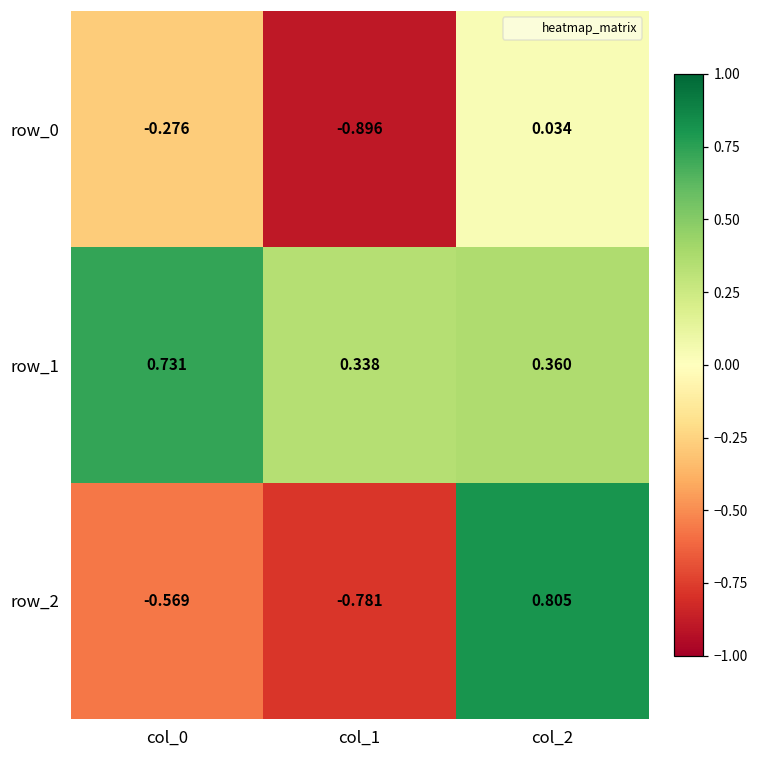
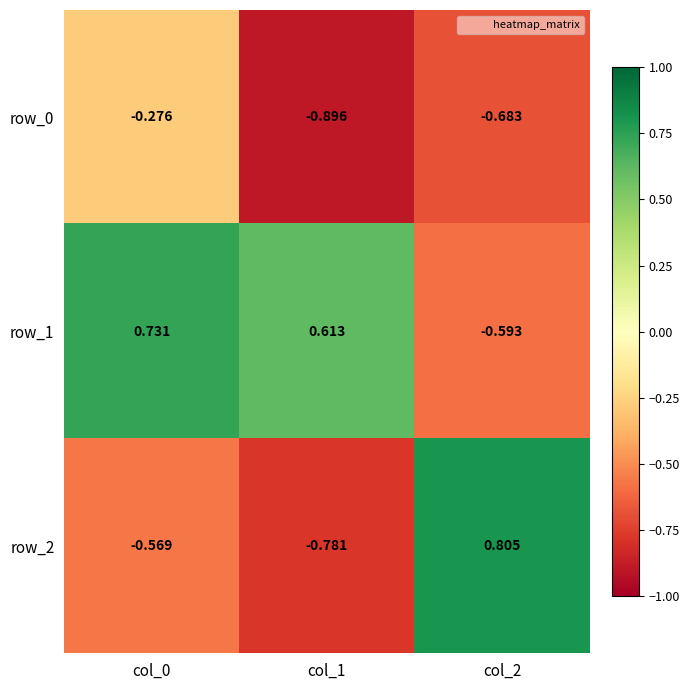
row_0, col_2: 0.034 -> -0.683
row_1, col_1: 0.338 -> 0.613
row_1, col_2: 0.360 -> -0.593
